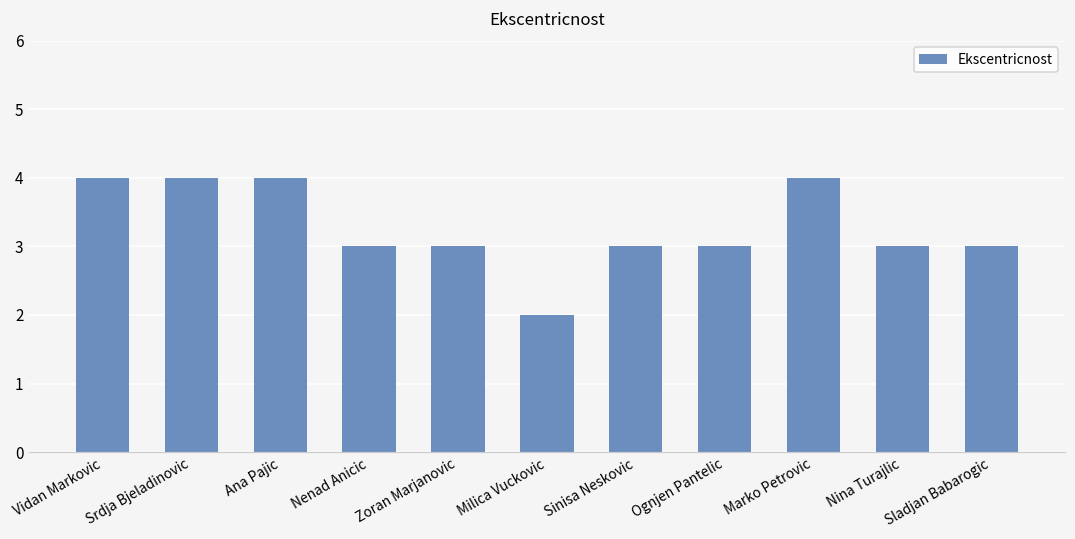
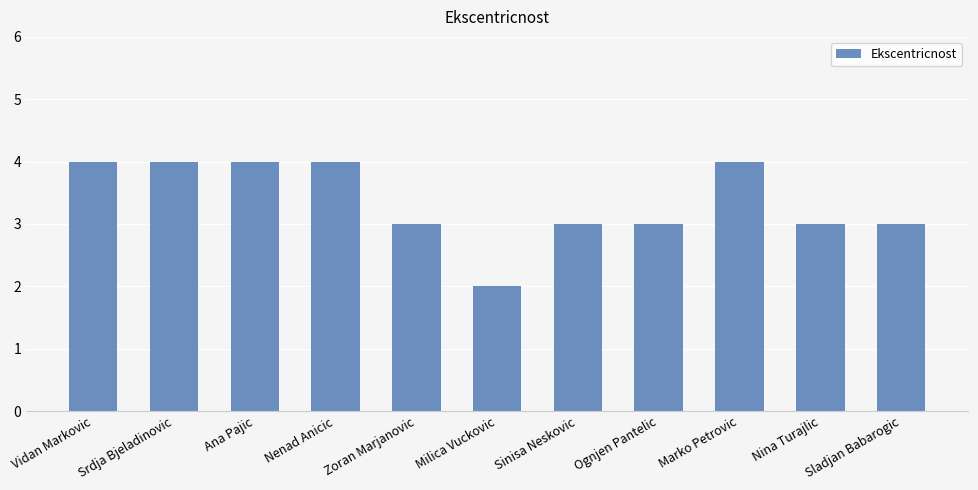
Nenad Anicic: 3 -> 4
